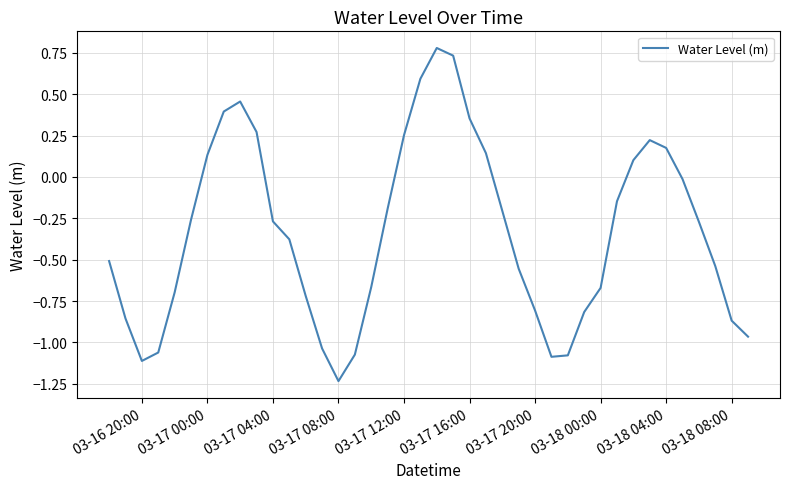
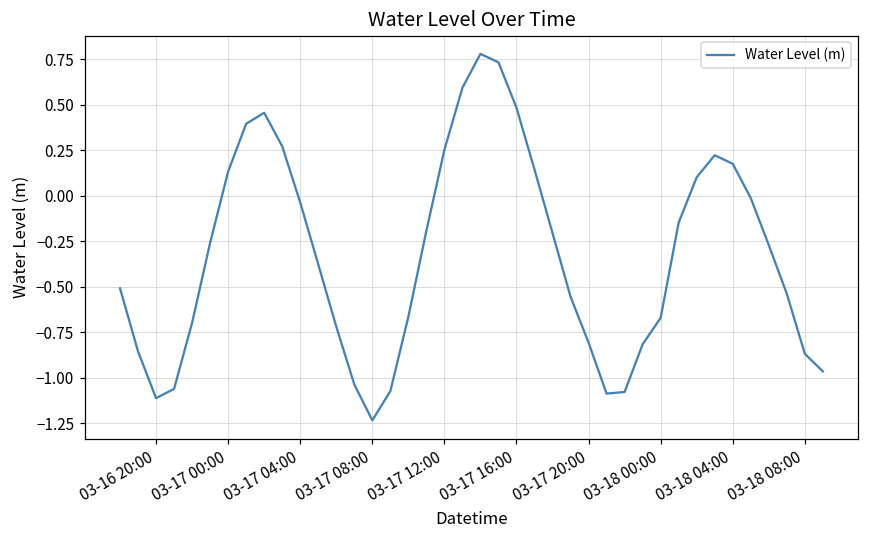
03-17 04:00: -0.27 -> -0.04
03-17 16:00: 0.35 -> 0.48
